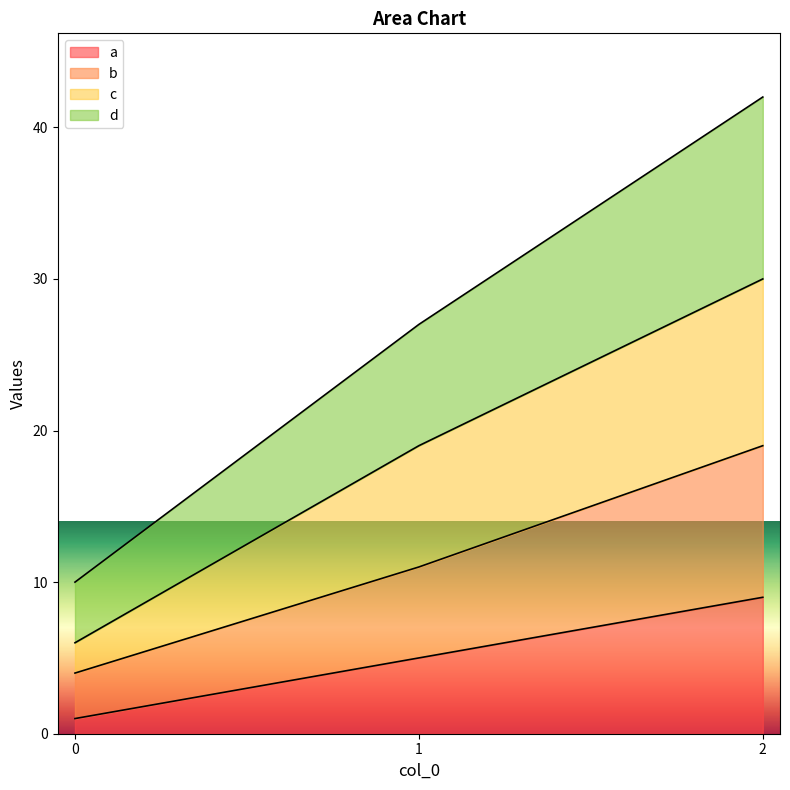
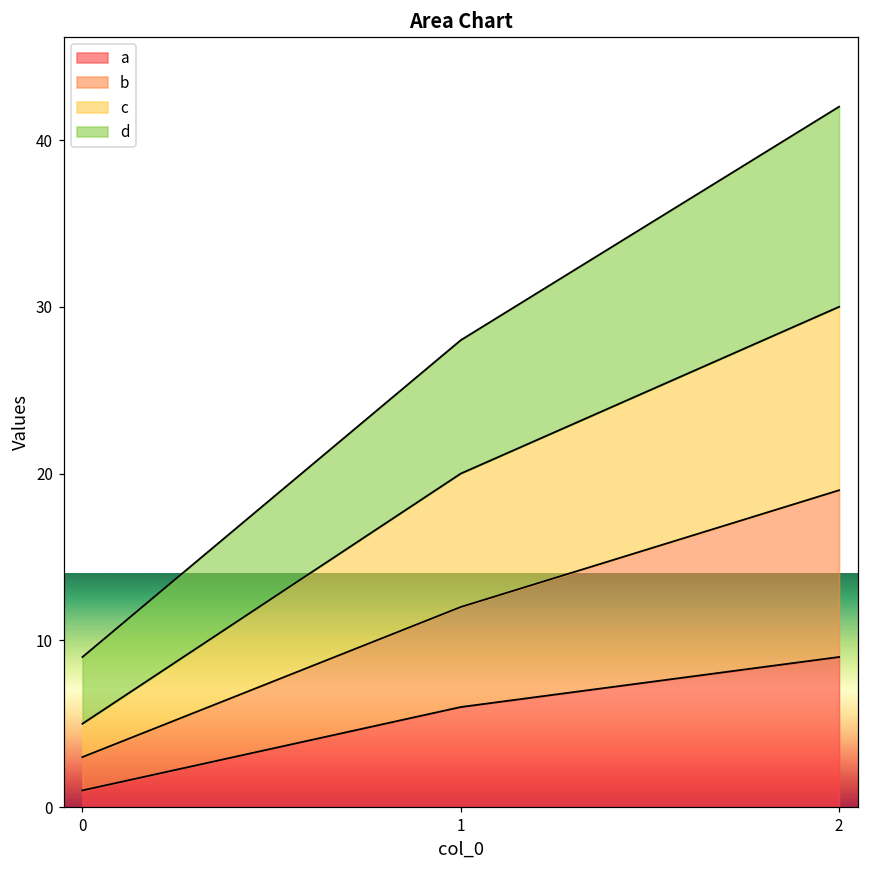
b, 0: 3 -> 2
a, 1: 5 -> 6
